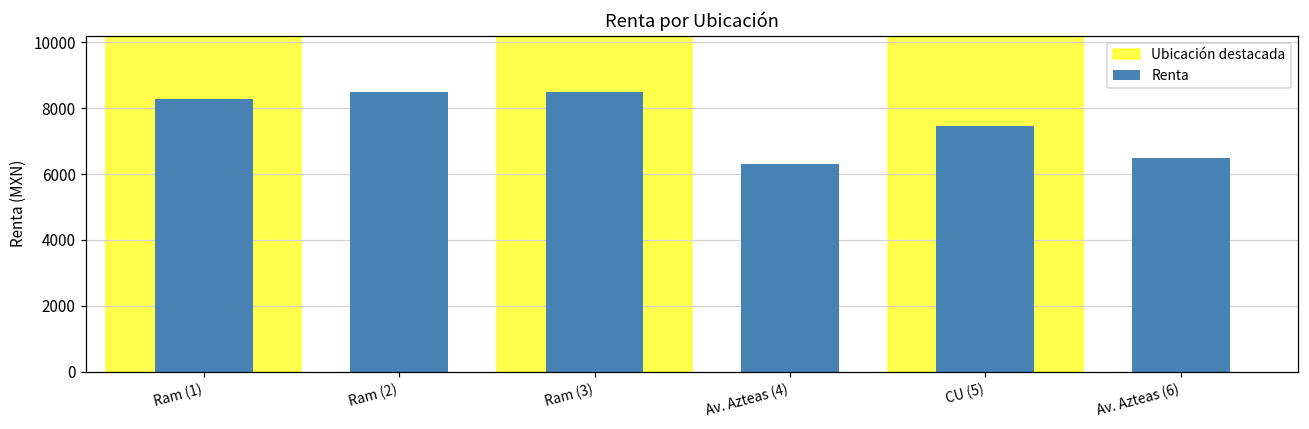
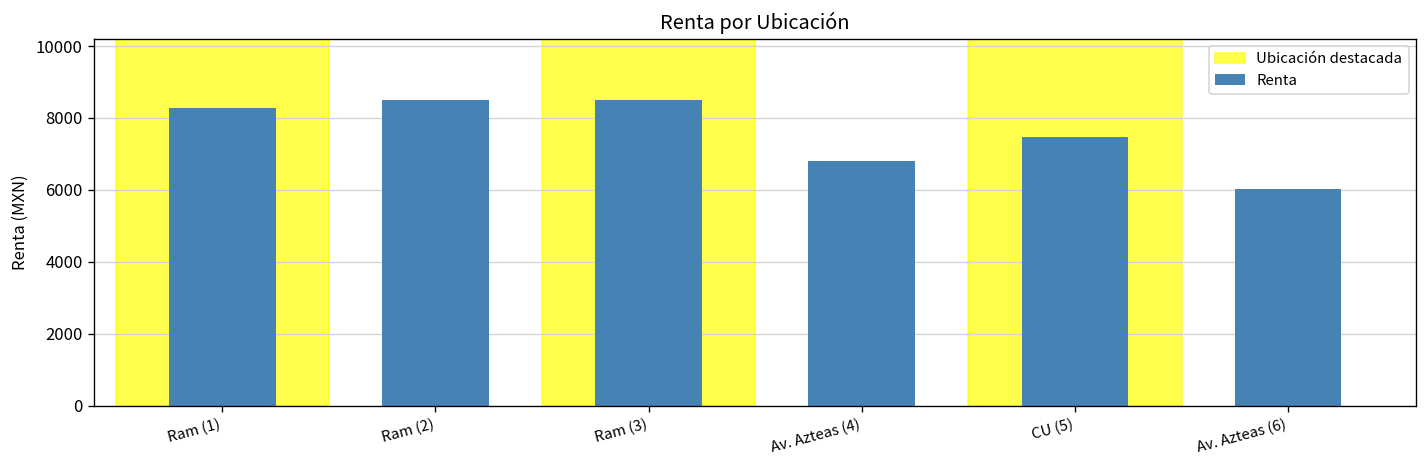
Av. Azteas (4): 6300 -> 6800
Av. Azteas (6): 6500 -> 6000
